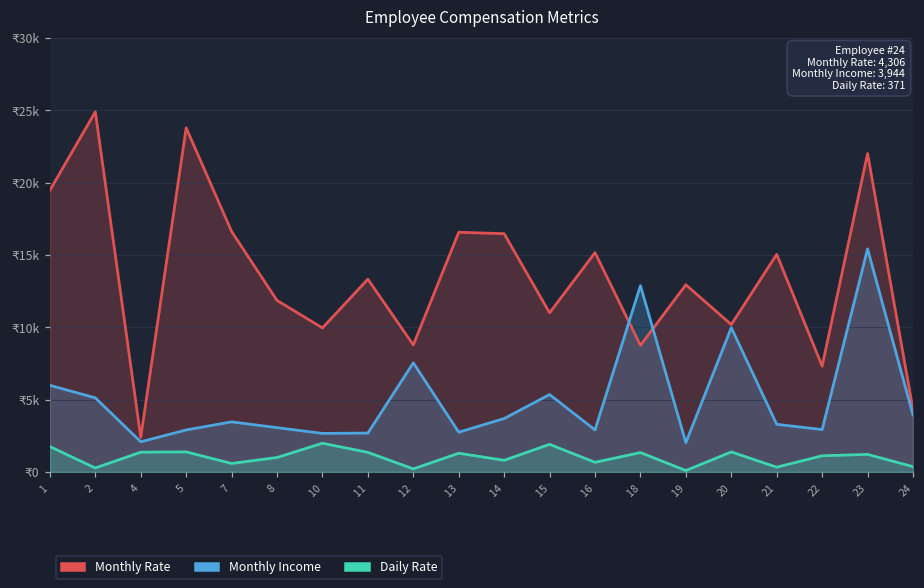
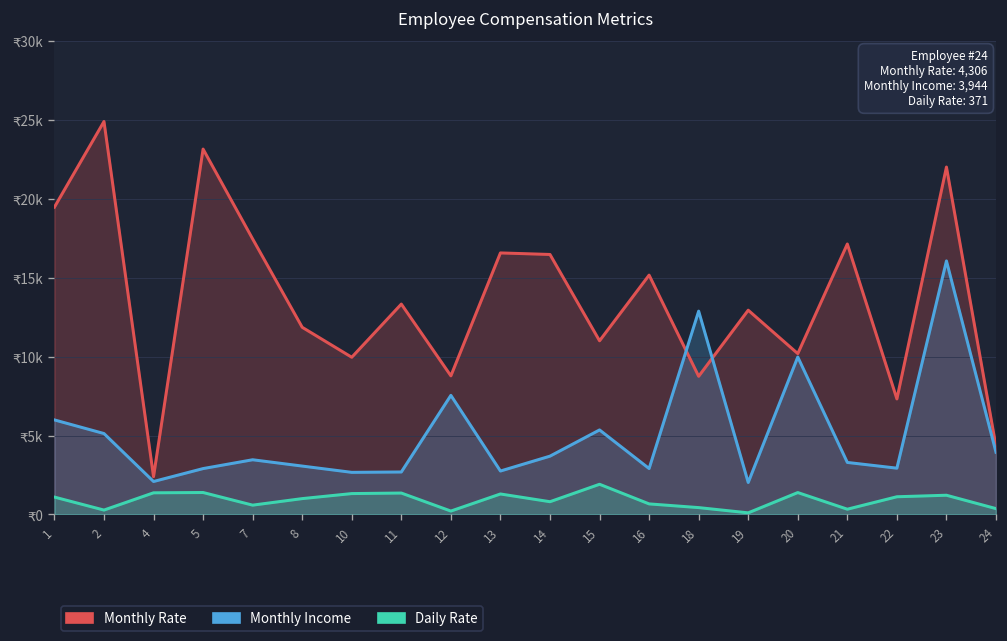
Daily Rate, 1: ₹1800 -> ₹1100
Monthly Rate, 5: ₹23800 -> ₹23200
Monthly Rate, 7: ₹16600 -> ₹17500
Daily Rate, 10: ₹2000 -> ₹1300
Daily Rate, 18: ₹1300 -> ₹400
Monthly Rate, 21: ₹15100 -> ₹17100
Monthly Income, 23: ₹15400 -> ₹16100
